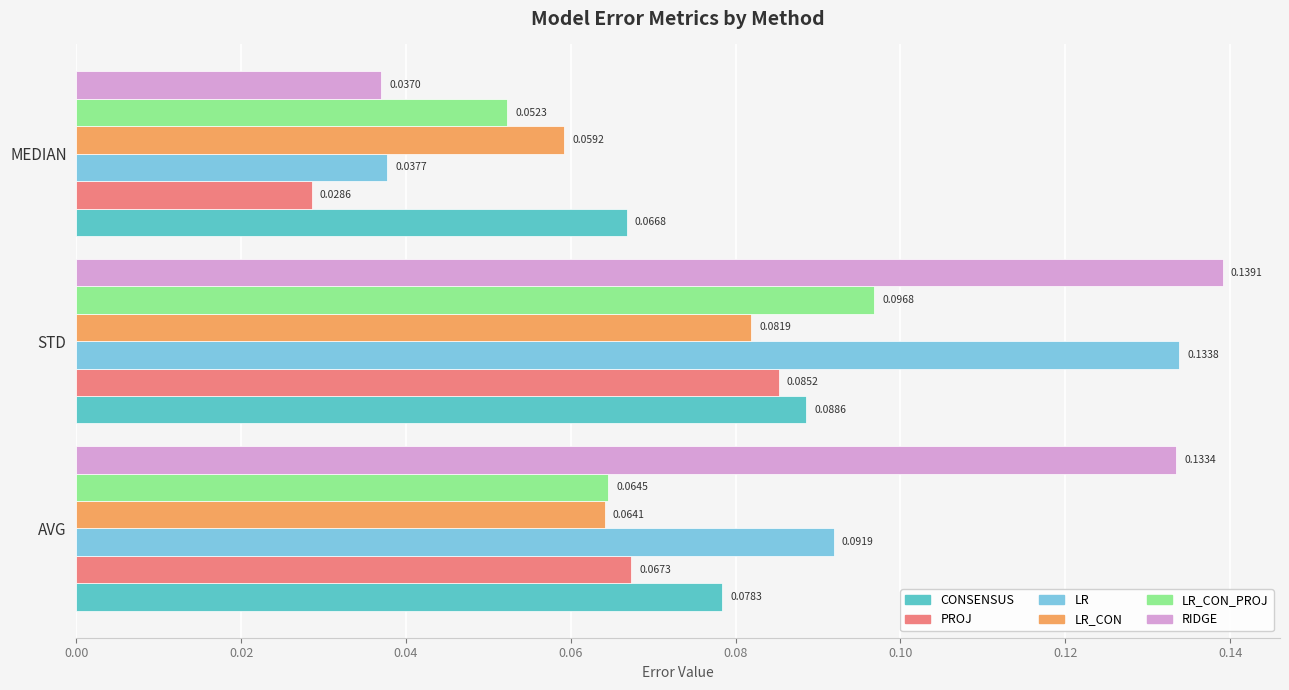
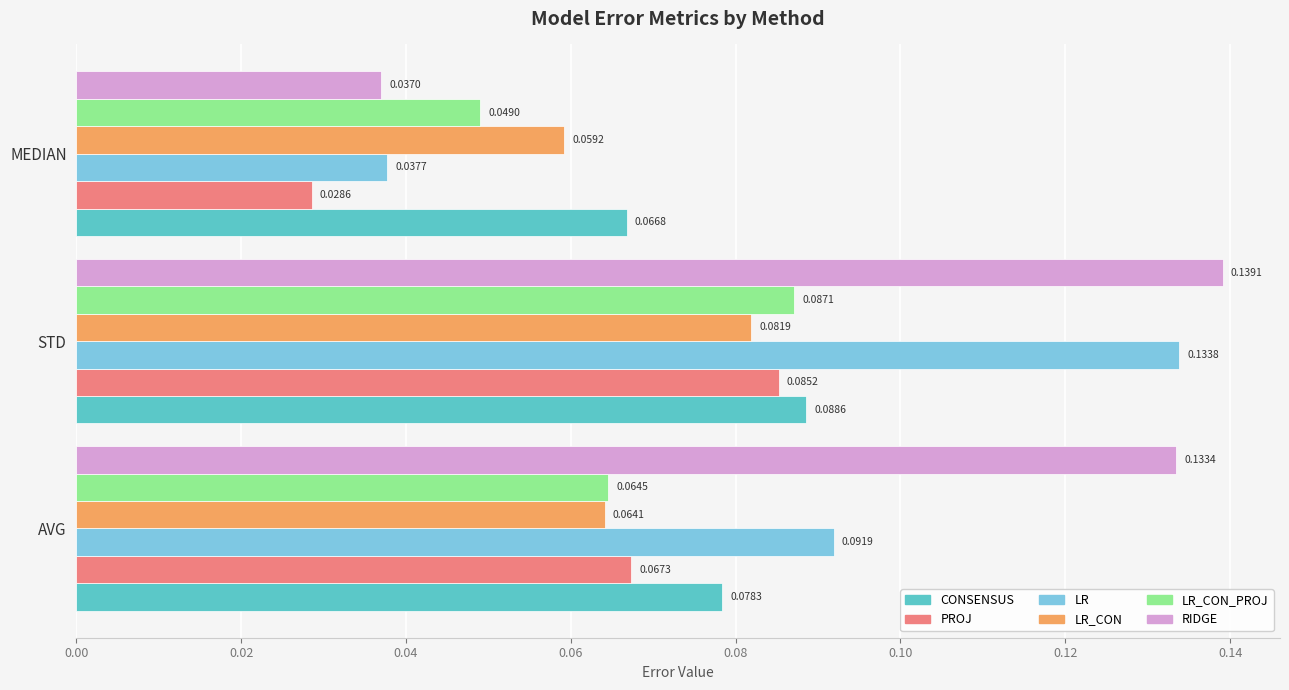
LR_CON_PROJ, MEDIAN: 0.0523 -> 0.0490
LR_CON_PROJ, STD: 0.0968 -> 0.0871
